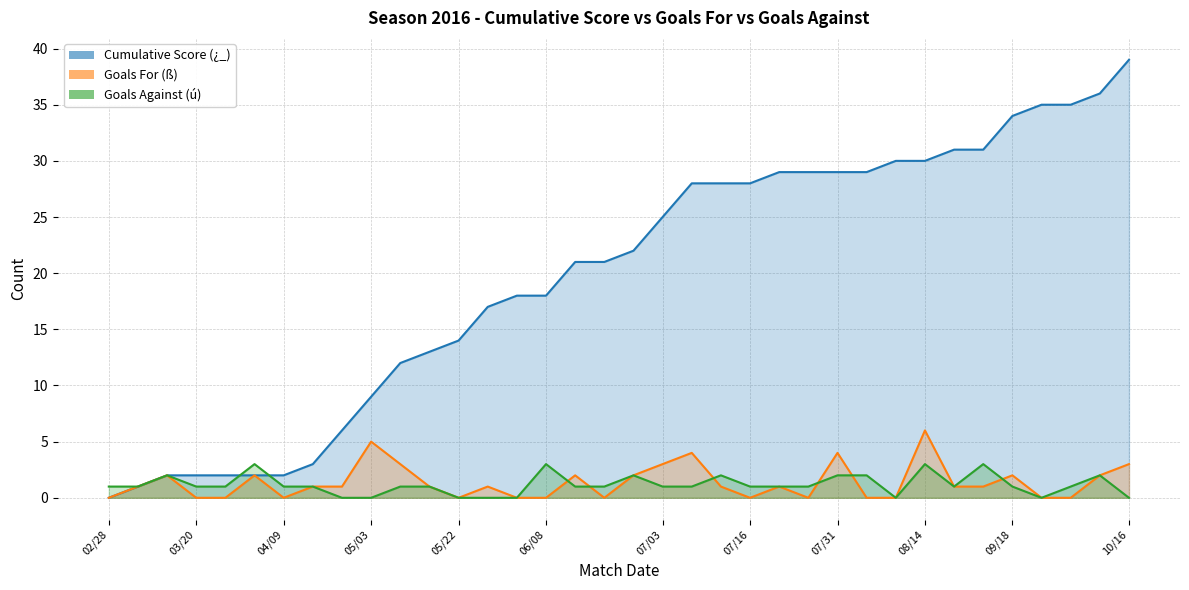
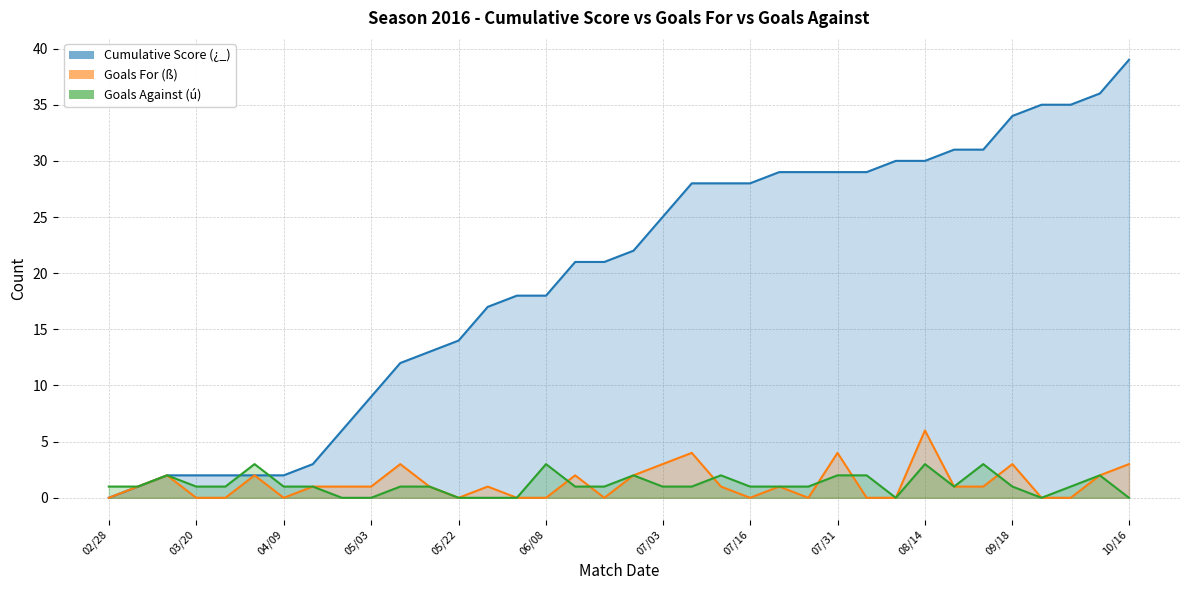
Goals For (ß), 05/03: 5 -> 1
Goals For (ß), 09/18: 2 -> 3
